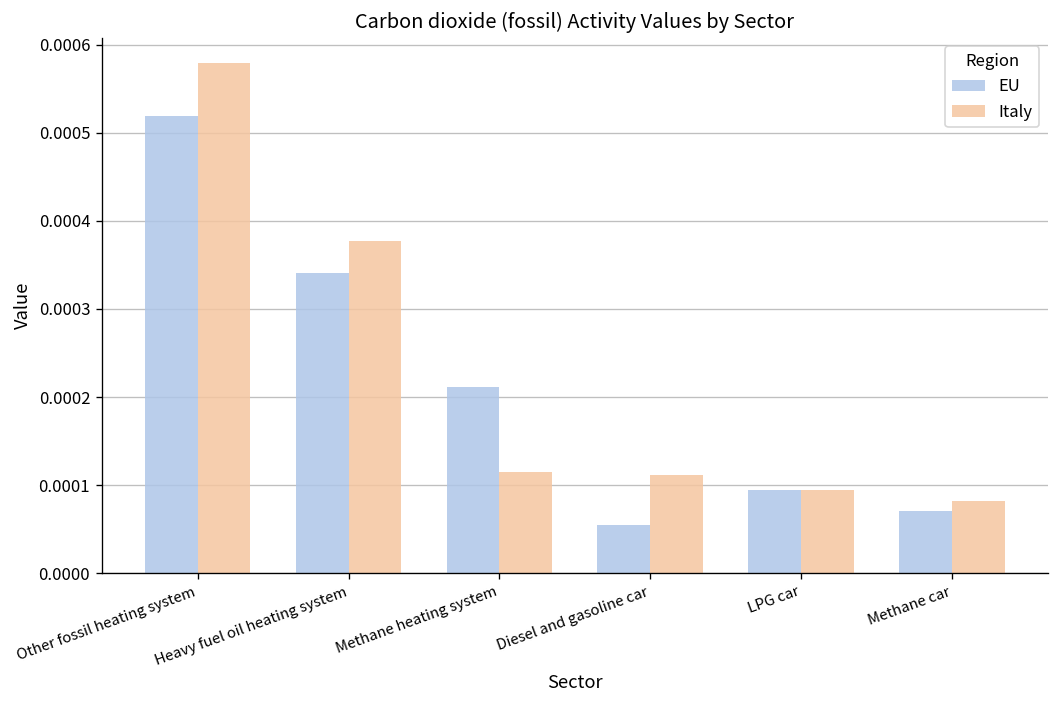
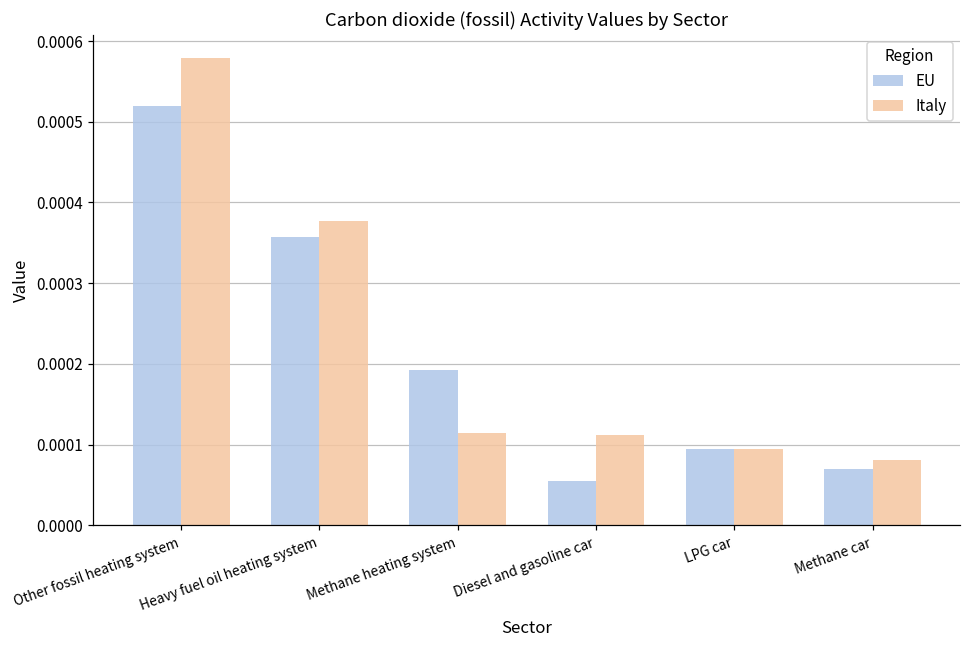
EU, Heavy fuel oil heating system: 0.00034 -> 0.00036
EU, Methane heating system: 0.00021 -> 0.00019
